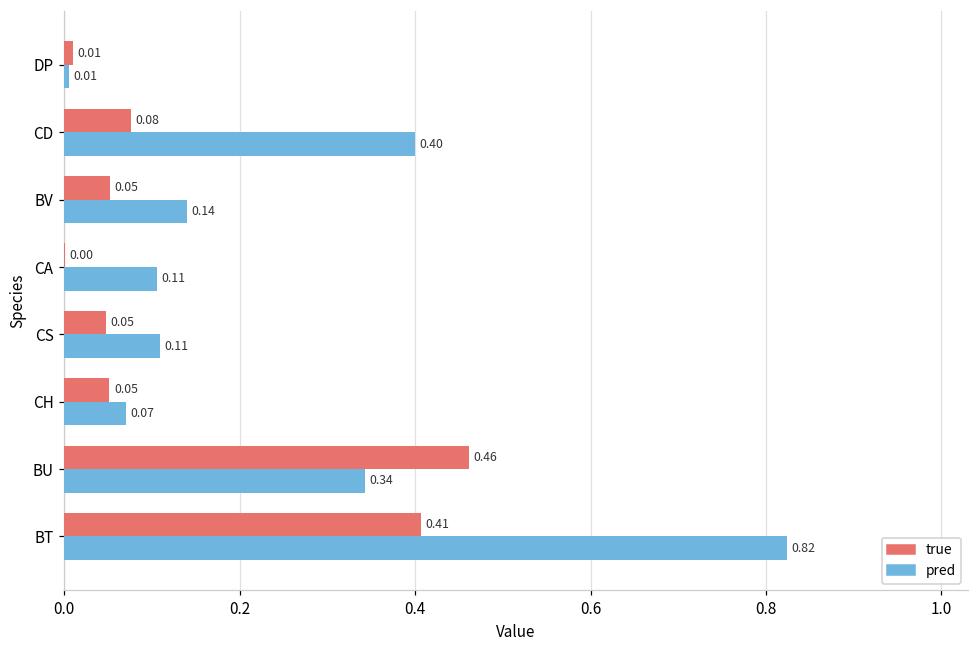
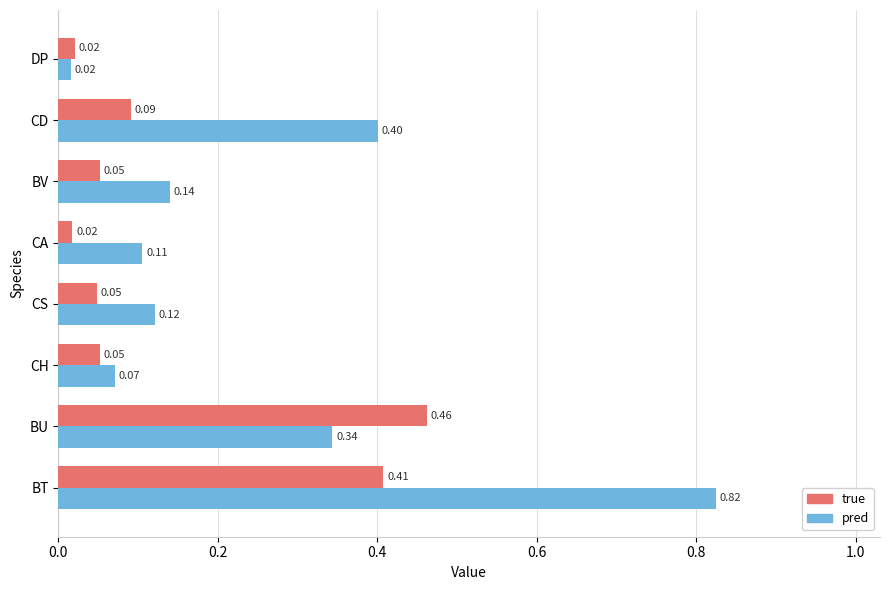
true, DP: 0.01 -> 0.02
pred, DP: 0.01 -> 0.02
true, CD: 0.08 -> 0.09
true, CA: 0.00 -> 0.02
pred, CS: 0.11 -> 0.12
